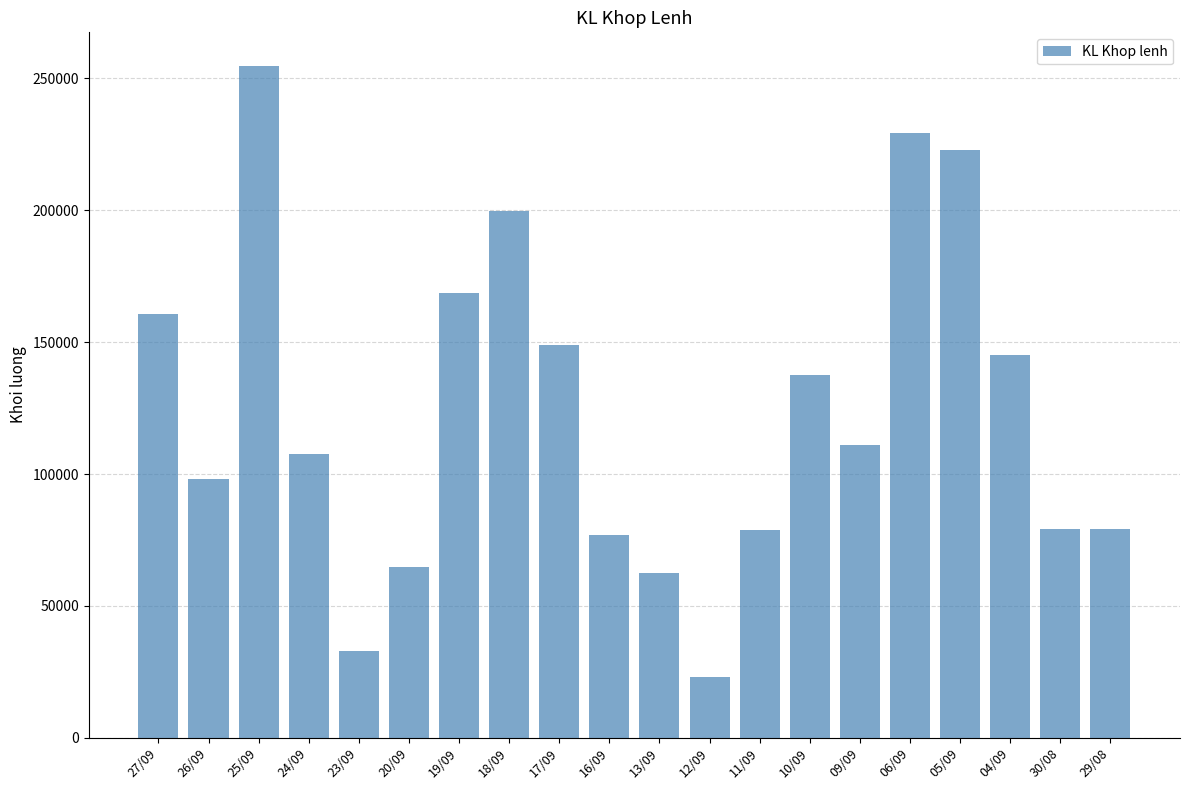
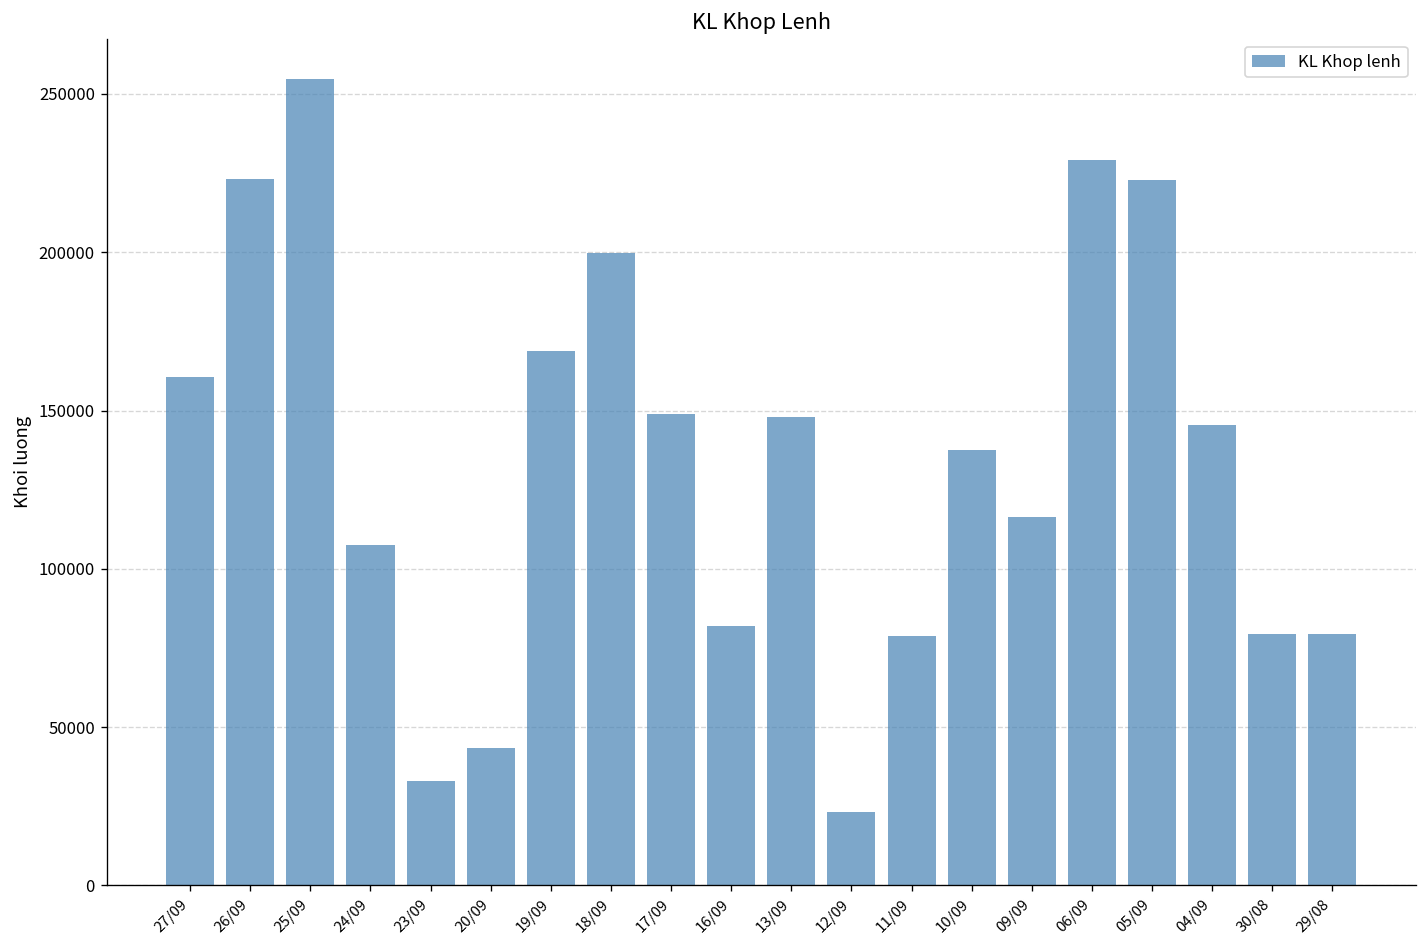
26/09: 98000 -> 223000
20/09: 65000 -> 43000
16/09: 77000 -> 82000
13/09: 63000 -> 148000
09/09: 111000 -> 117000
